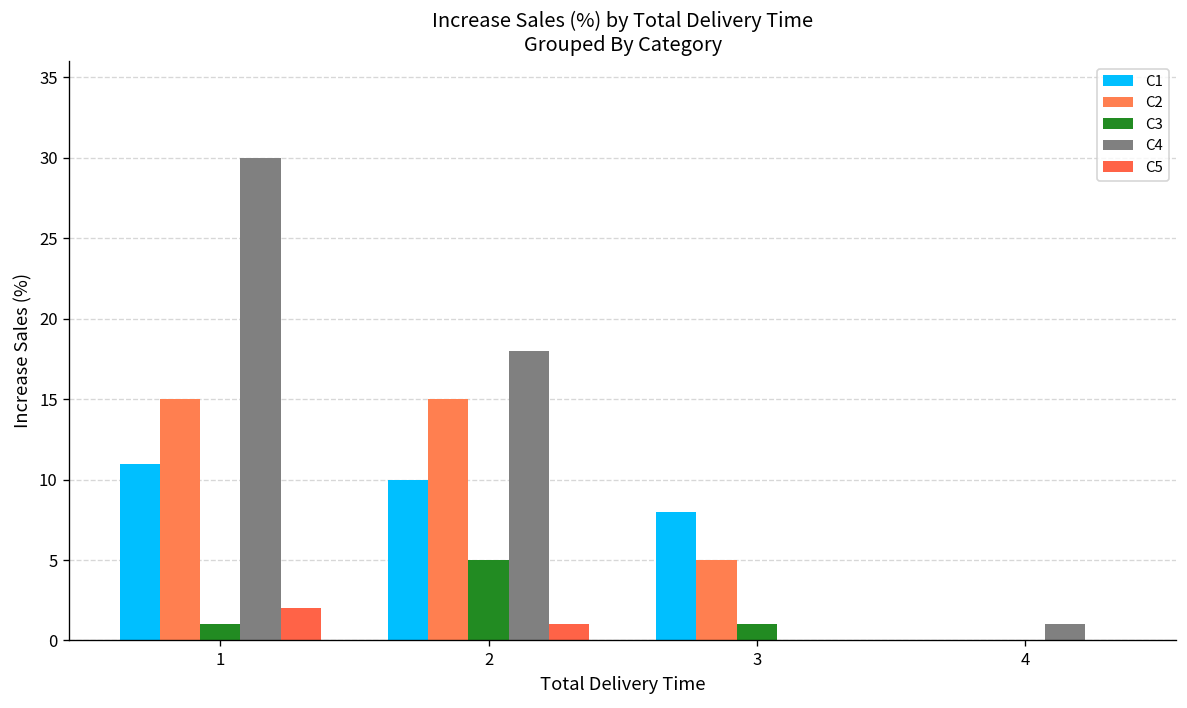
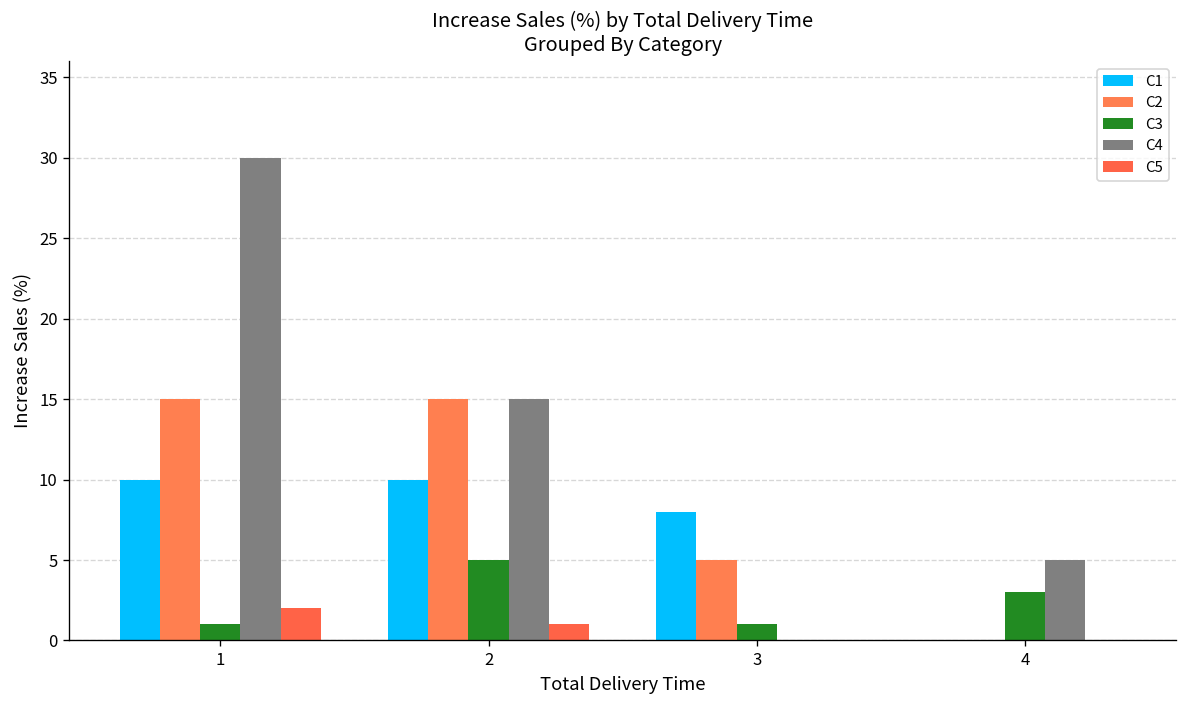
C1, 1: 11 -> 10
C4, 2: 18 -> 15
C3, 4: 0 -> 3
C4, 4: 1 -> 5
